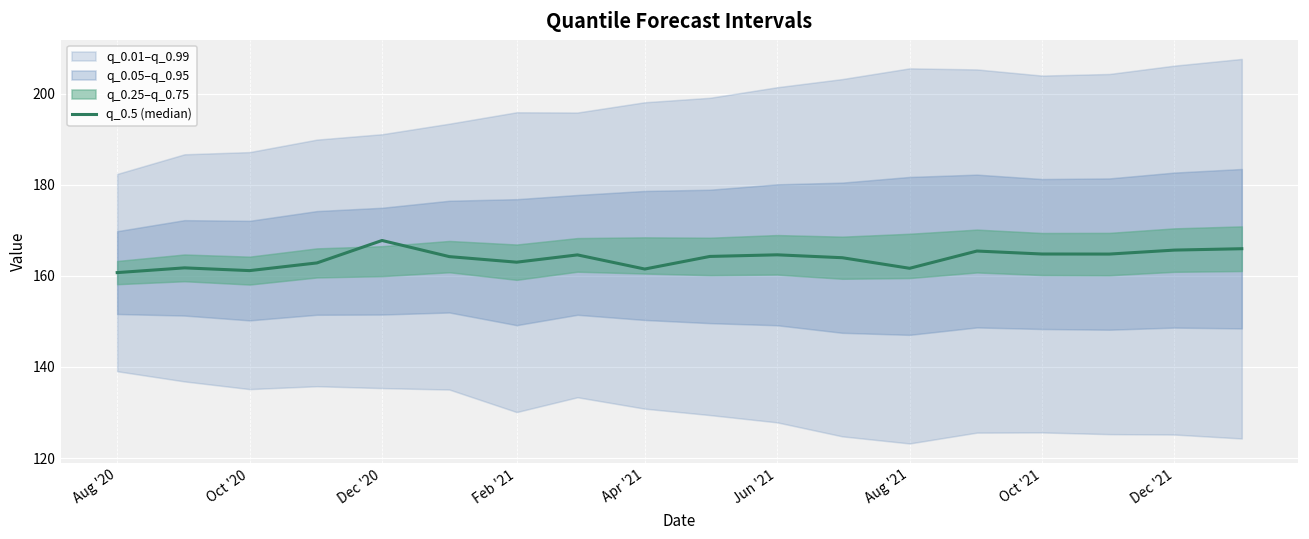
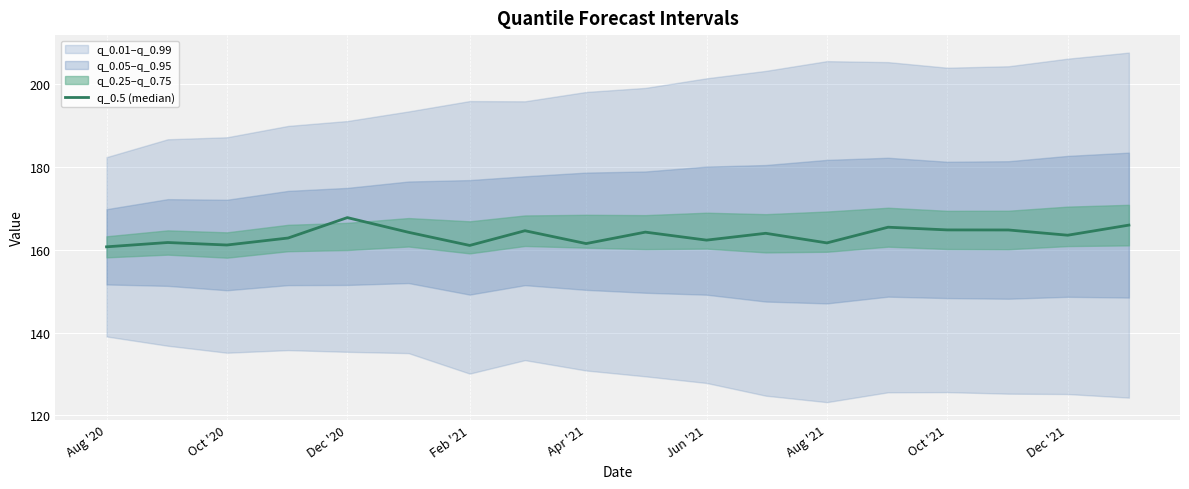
q_0.5 (median), Feb '21: 163 -> 161
q_0.5 (median), Jun '21: 165 -> 162
q_0.5 (median), Dec '21: 166 -> 164
